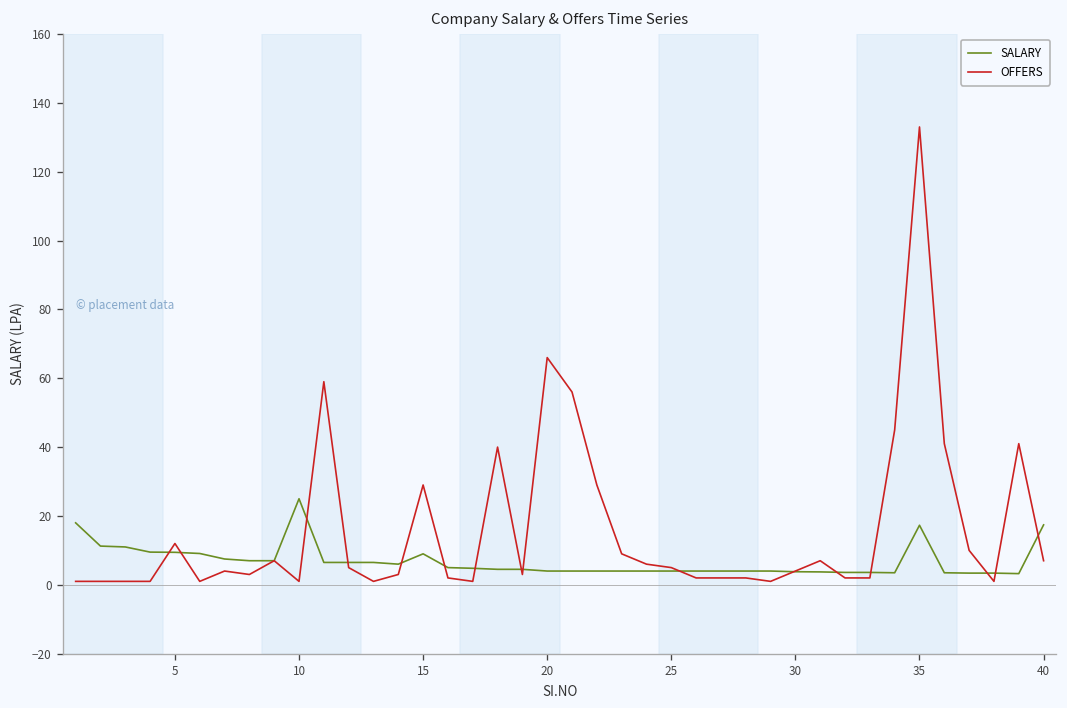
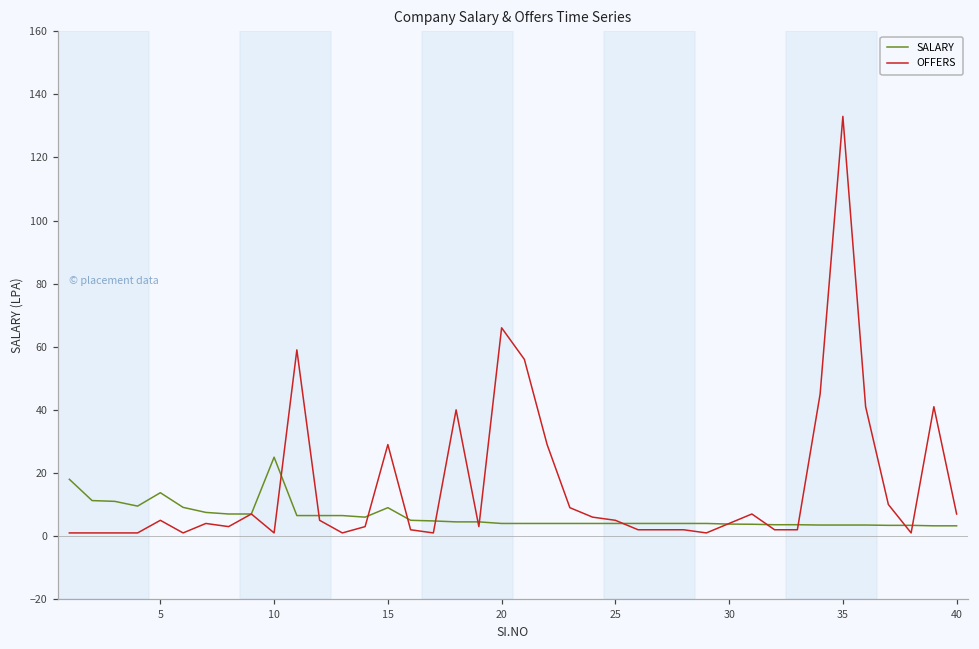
SALARY, 5: 9 -> 14
OFFERS, 5: 12 -> 5
SALARY, 35: 17 -> 4
SALARY, 40: 17 -> 3
